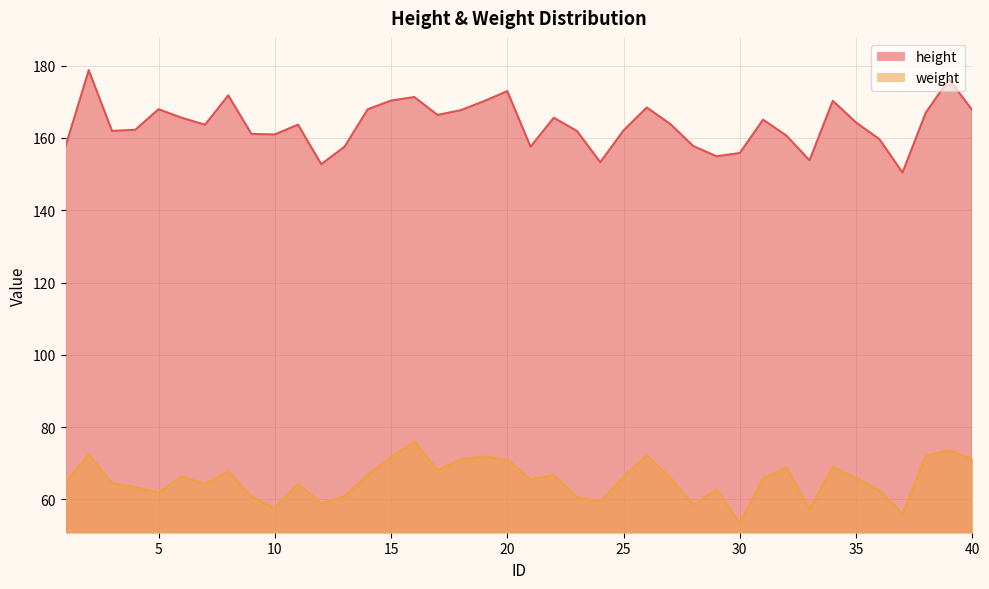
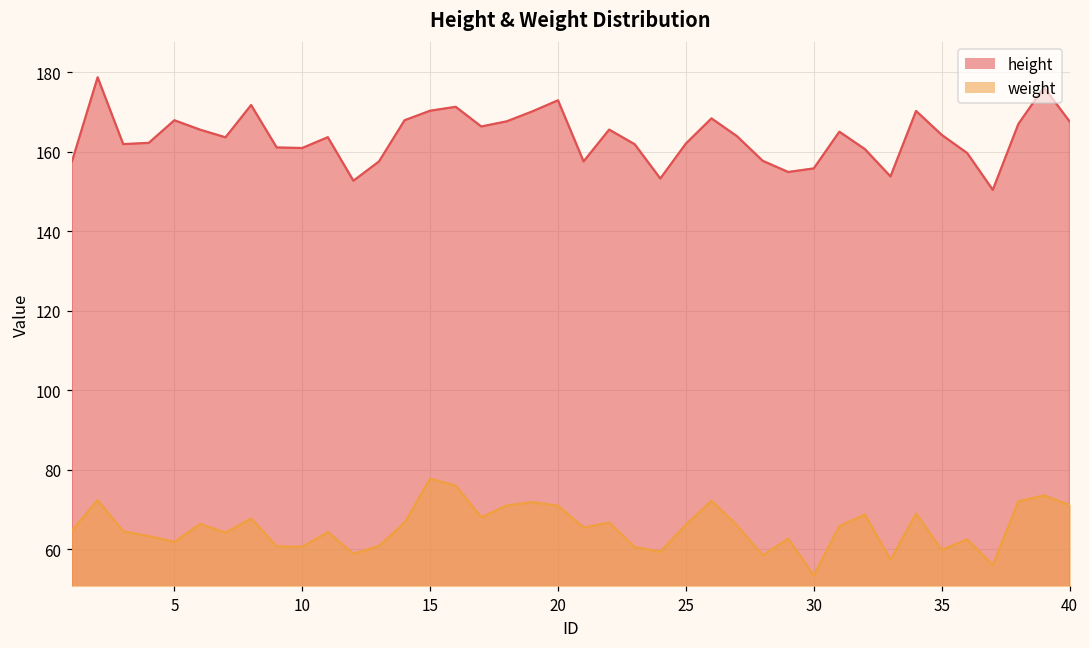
weight, 10: 58 -> 61
weight, 15: 72 -> 78
weight, 35: 66 -> 60
